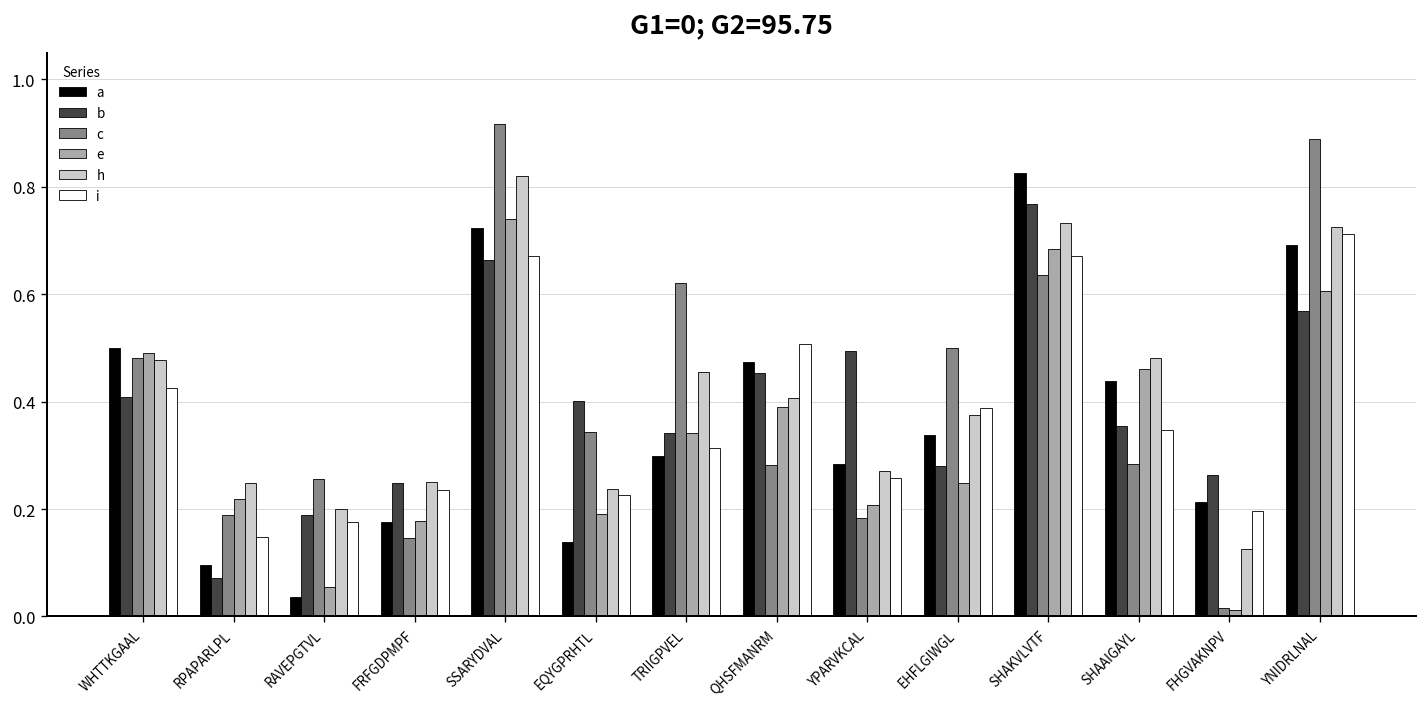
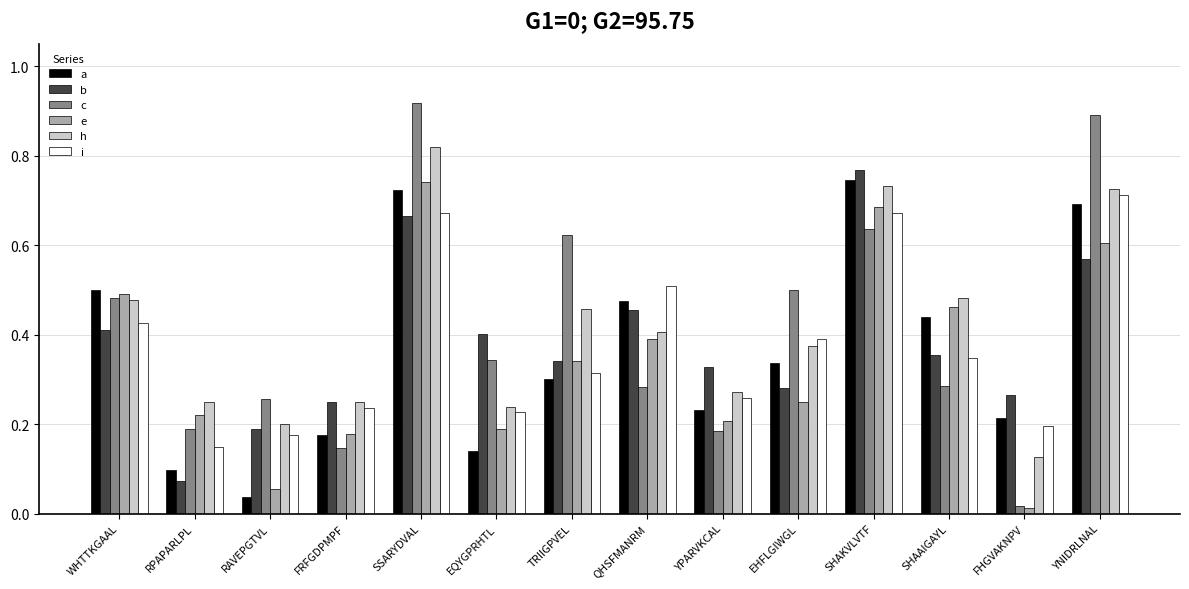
a, YPARVKCAL: 0.28 -> 0.23
b, YPARVKCAL: 0.49 -> 0.33
a, SHAKVLVTF: 0.83 -> 0.75
